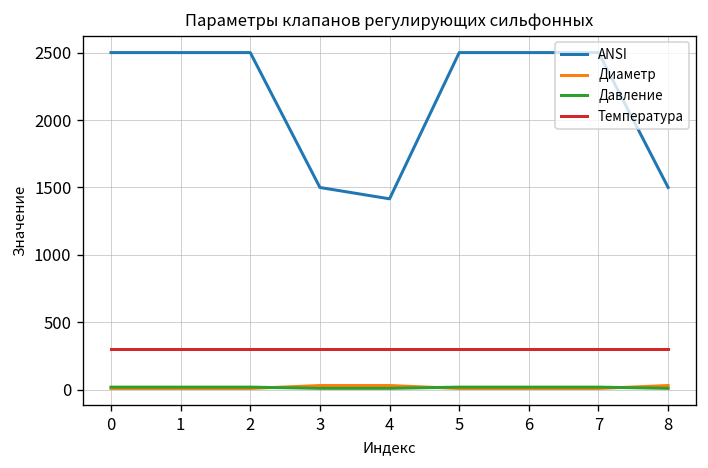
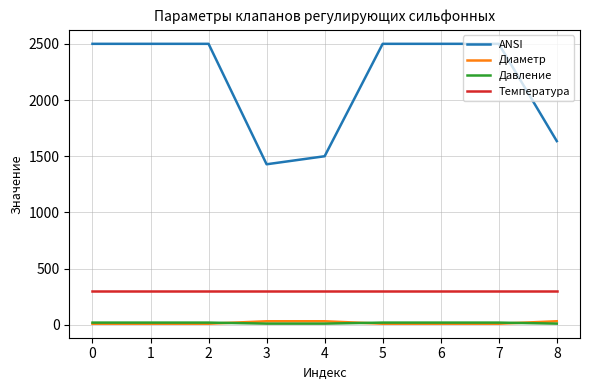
ANSI, 3: 1500 -> 1430
ANSI, 4: 1420 -> 1500
ANSI, 8: 1500 -> 1630
